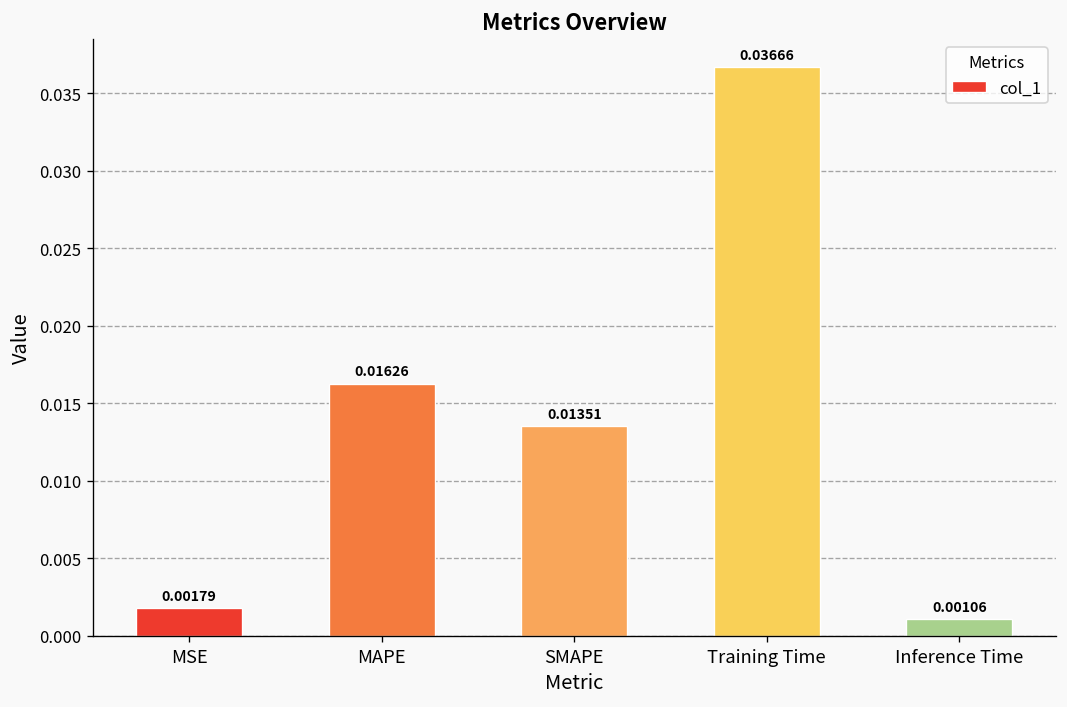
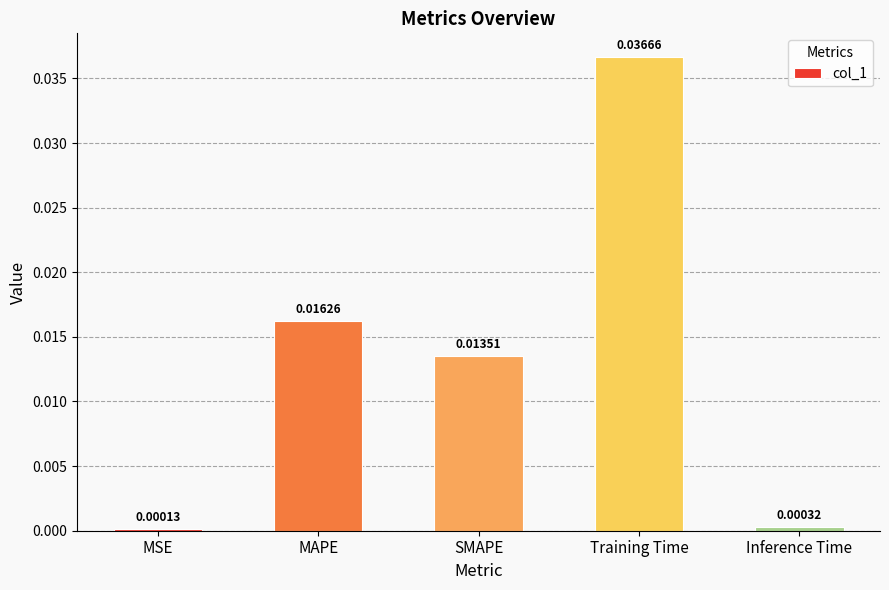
MSE: 0.00179 -> 0.00013
Inference Time: 0.00106 -> 0.00032
